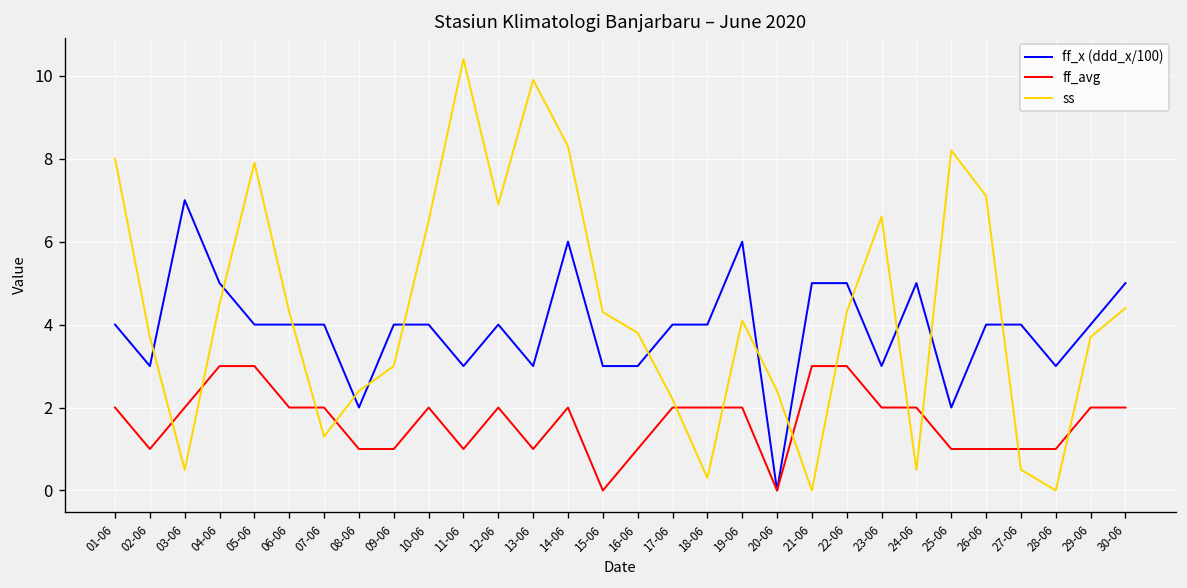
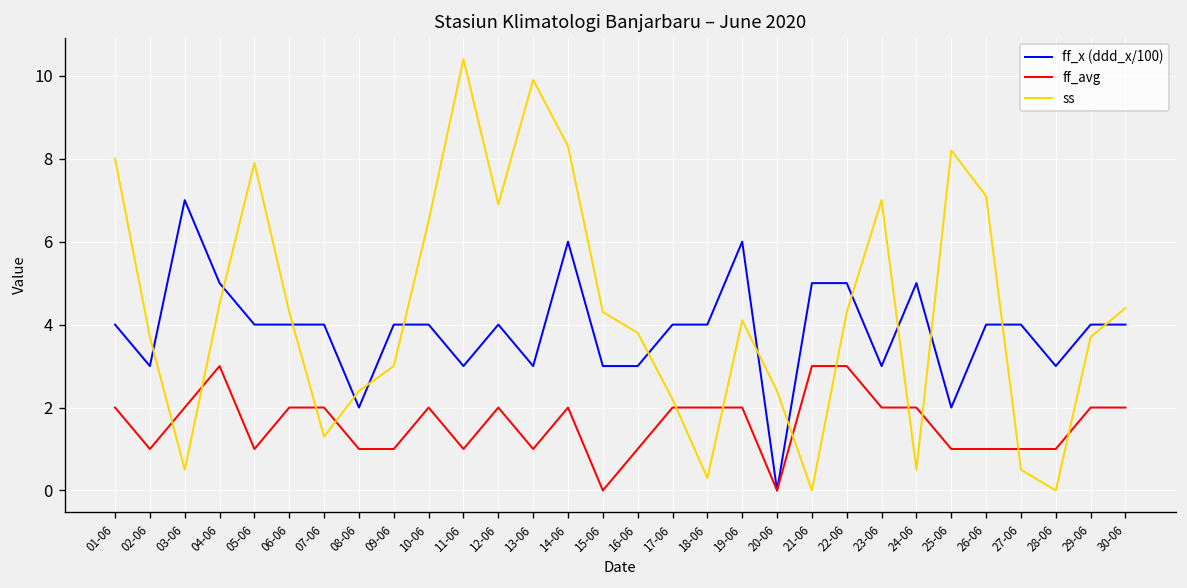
ff_avg, 05-06: 3 -> 1
ss, 23-06: 6.6 -> 7.0
ff_x (ddd_x/100), 30-06: 5 -> 4
